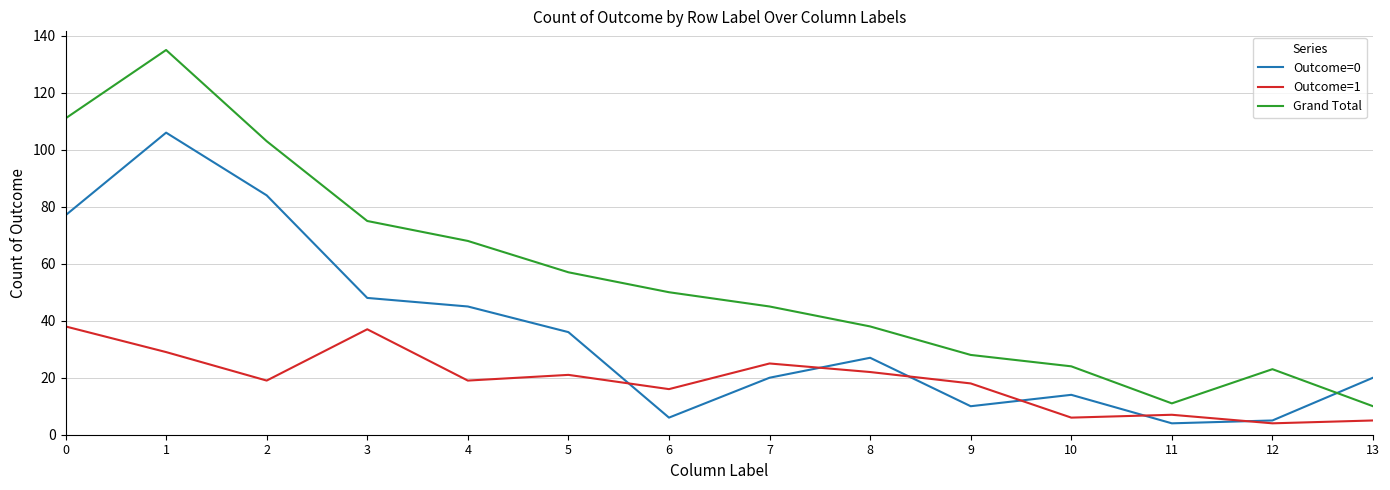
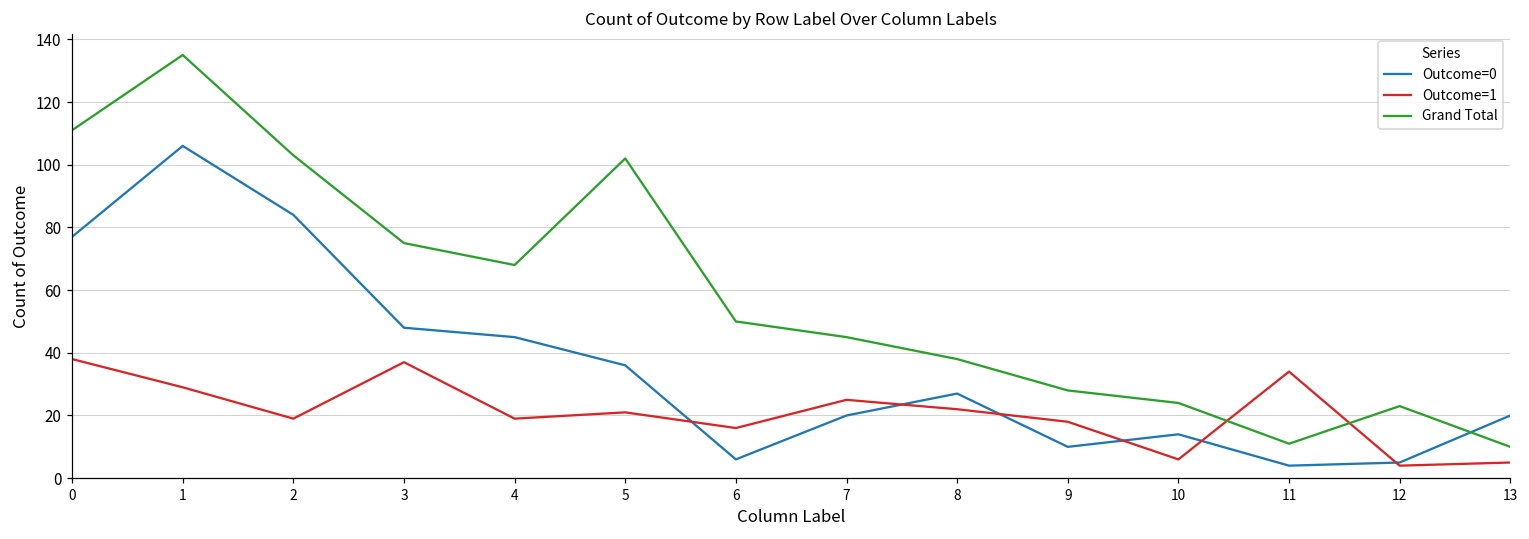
Grand Total, 5: 57 -> 102
Outcome=1, 11: 7 -> 34
